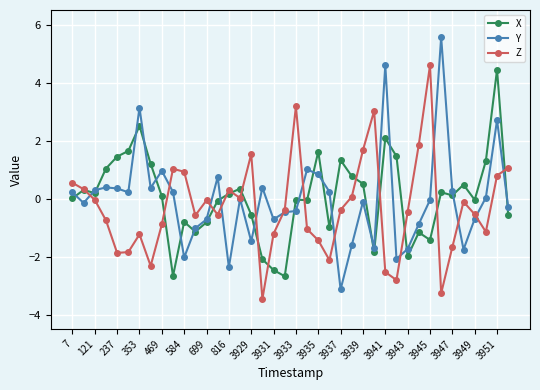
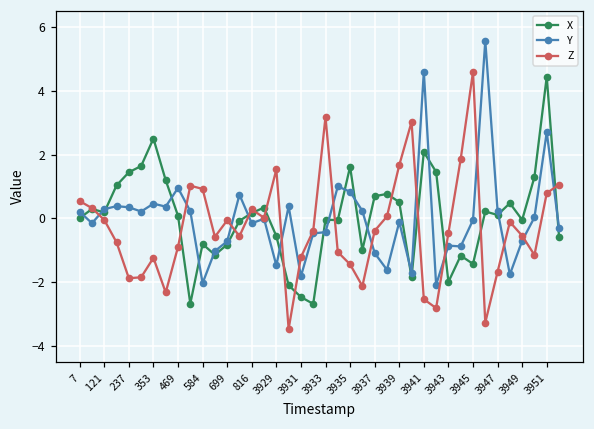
Y, 353: 3.1 -> 0.5
Y, 816: -2.4 -> -0.2
Y, 3931: -0.7 -> -1.8
X, 3937: 1.3 -> 0.7
Y, 3937: -3.1 -> -1.1
Y, 3943: -1.7 -> -0.9
